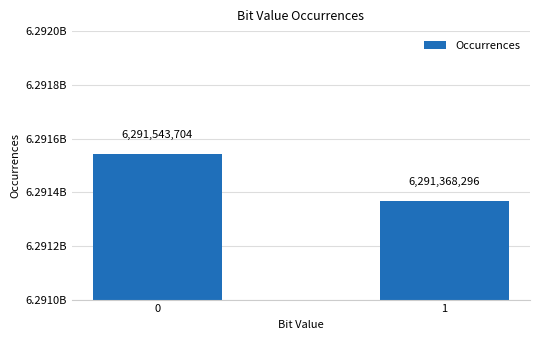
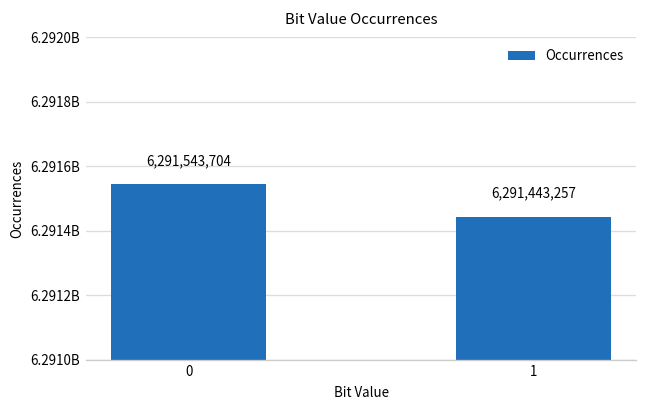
1: 6,291,368,296 -> 6,291,443,257
